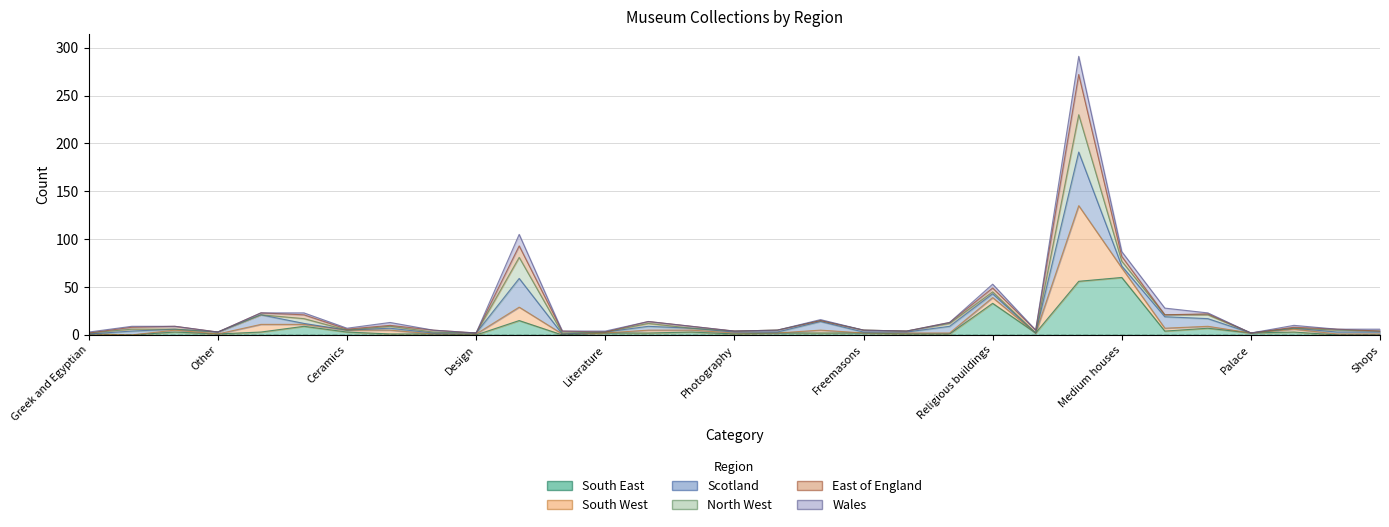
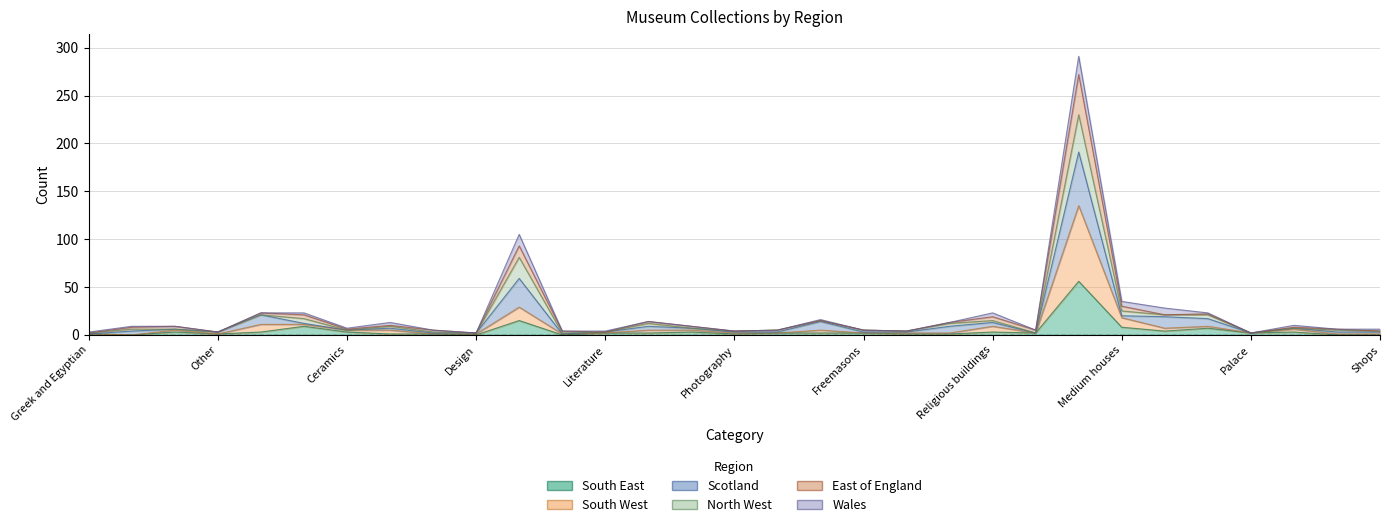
South East, Religious buildings: 30 -> 0
South East, Medium houses: 60 -> 10
